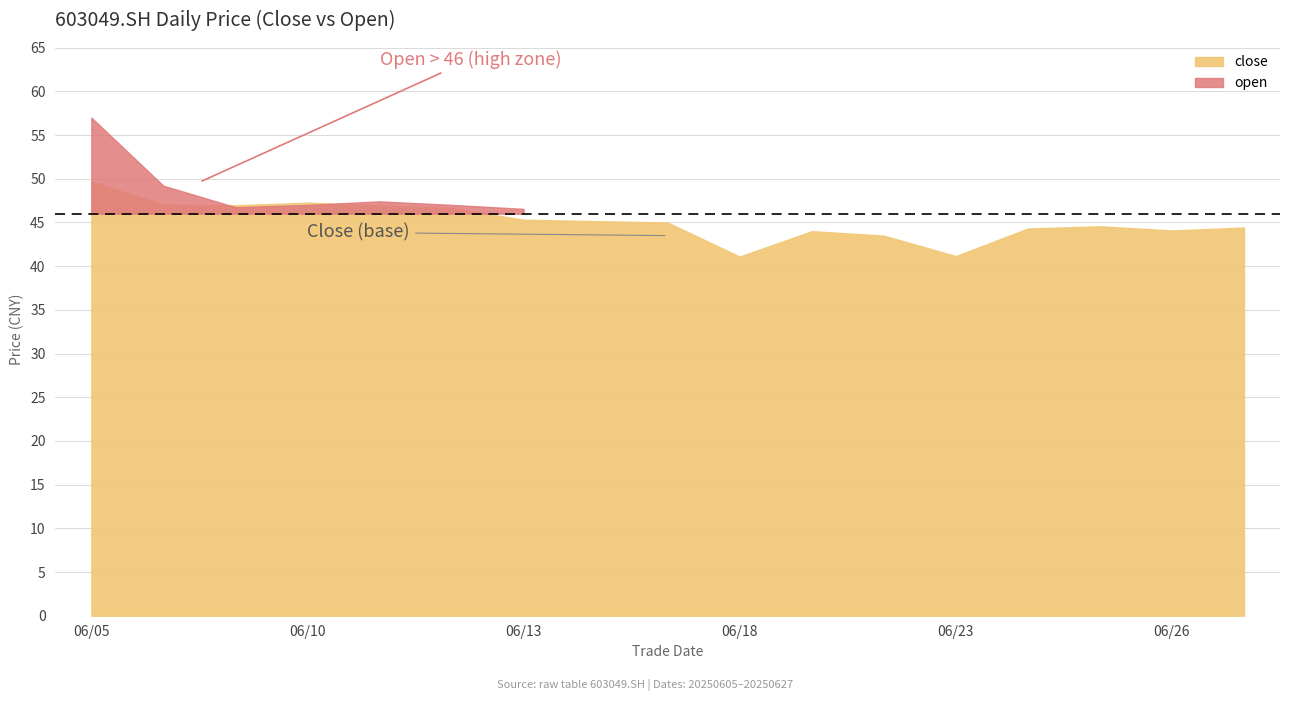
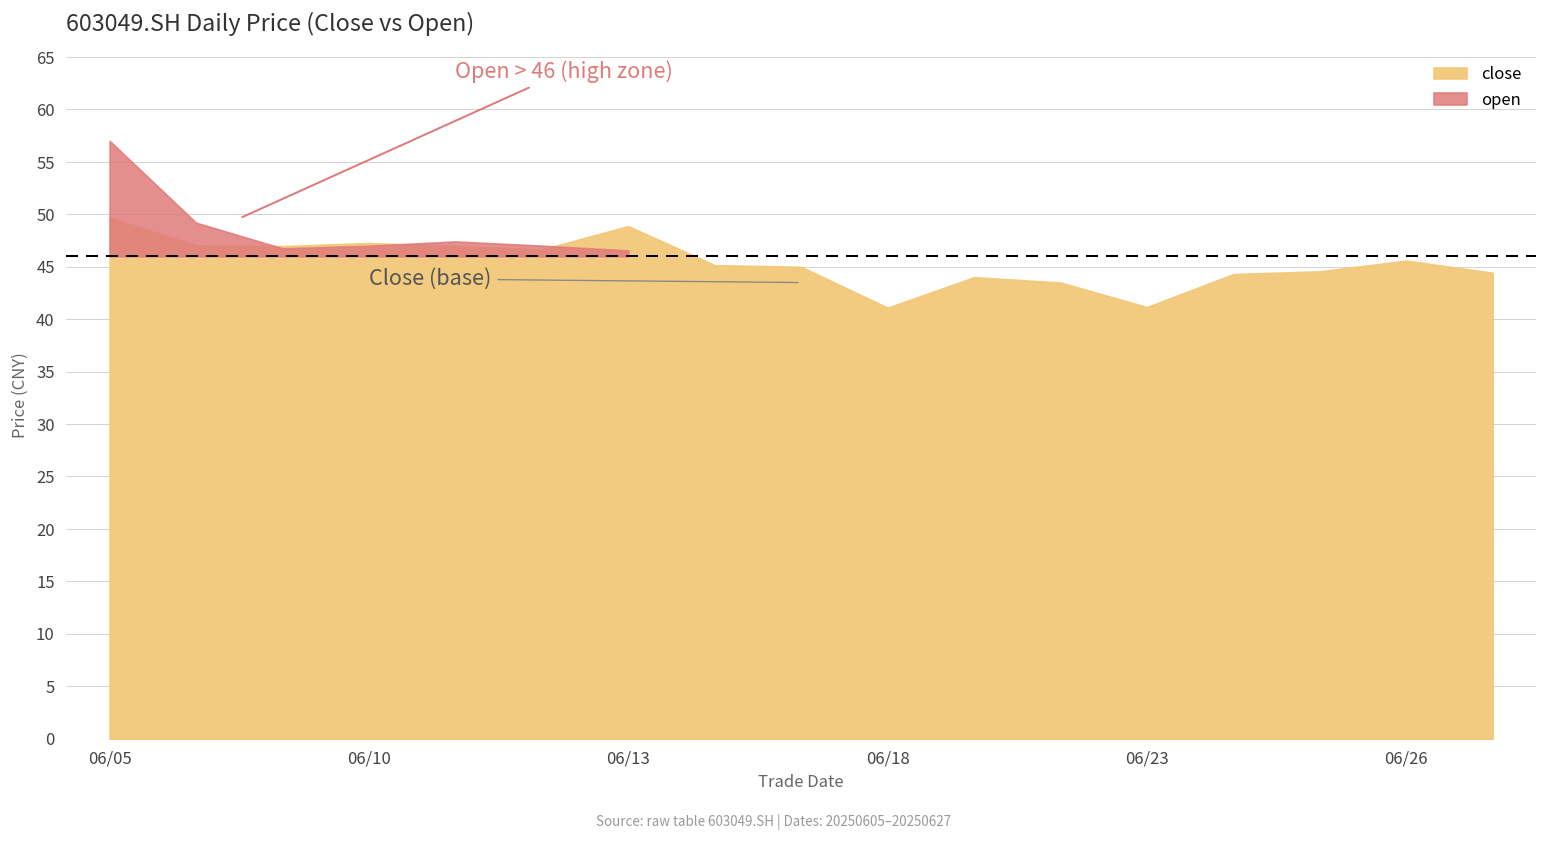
close, 06/13: 45 -> 49
close, 06/26: 44 -> 46
